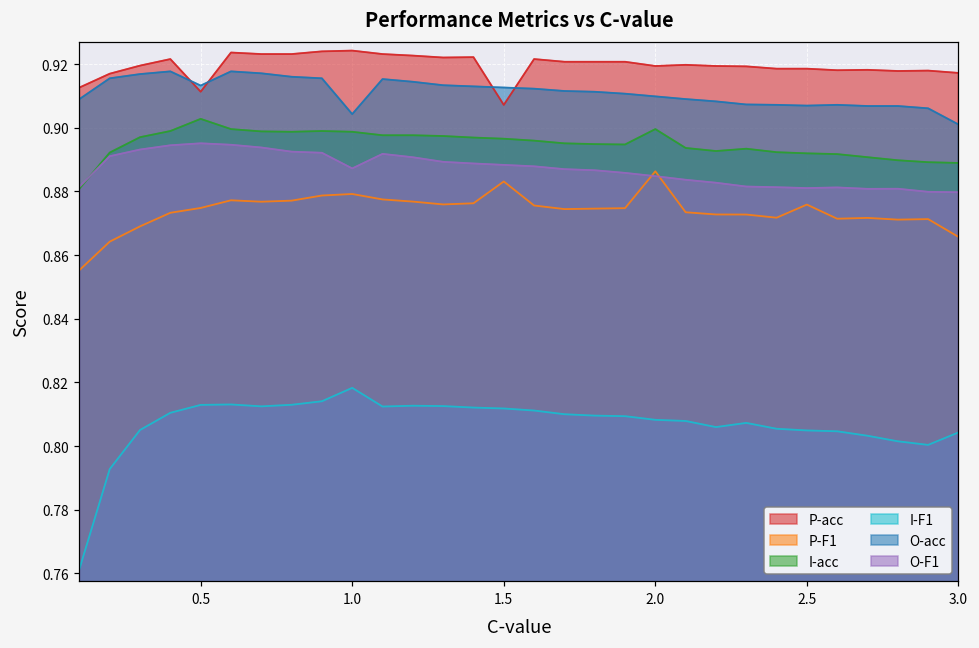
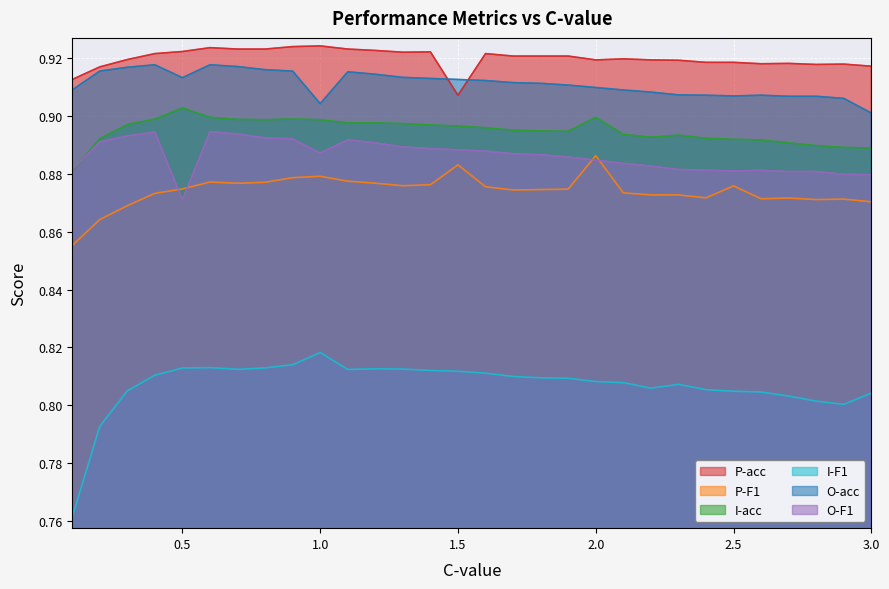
P-acc, 0.5: 0.911 -> 0.922
O-F1, 0.5: 0.895 -> 0.871
P-F1, 3.0: 0.866 -> 0.870
